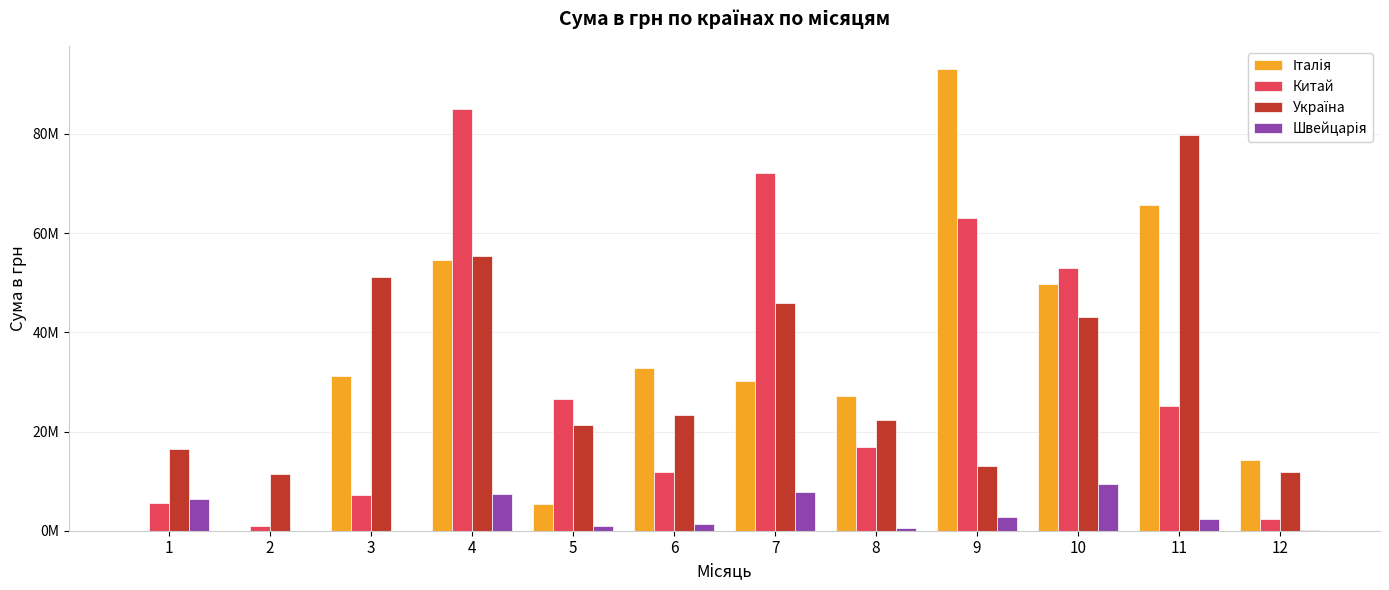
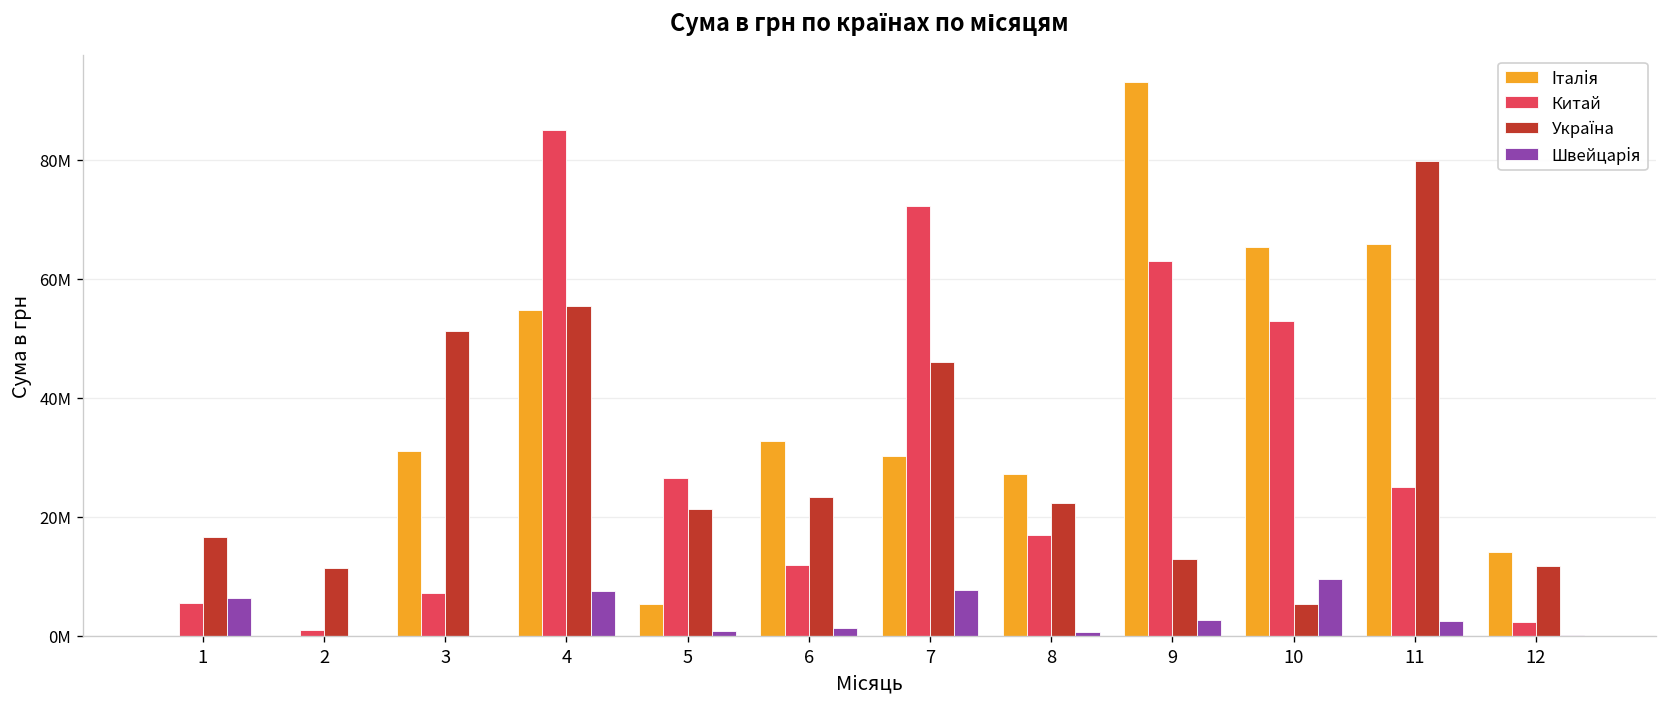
Італія, 10: 50000000 -> 65000000
Україна, 10: 43000000 -> 5000000
